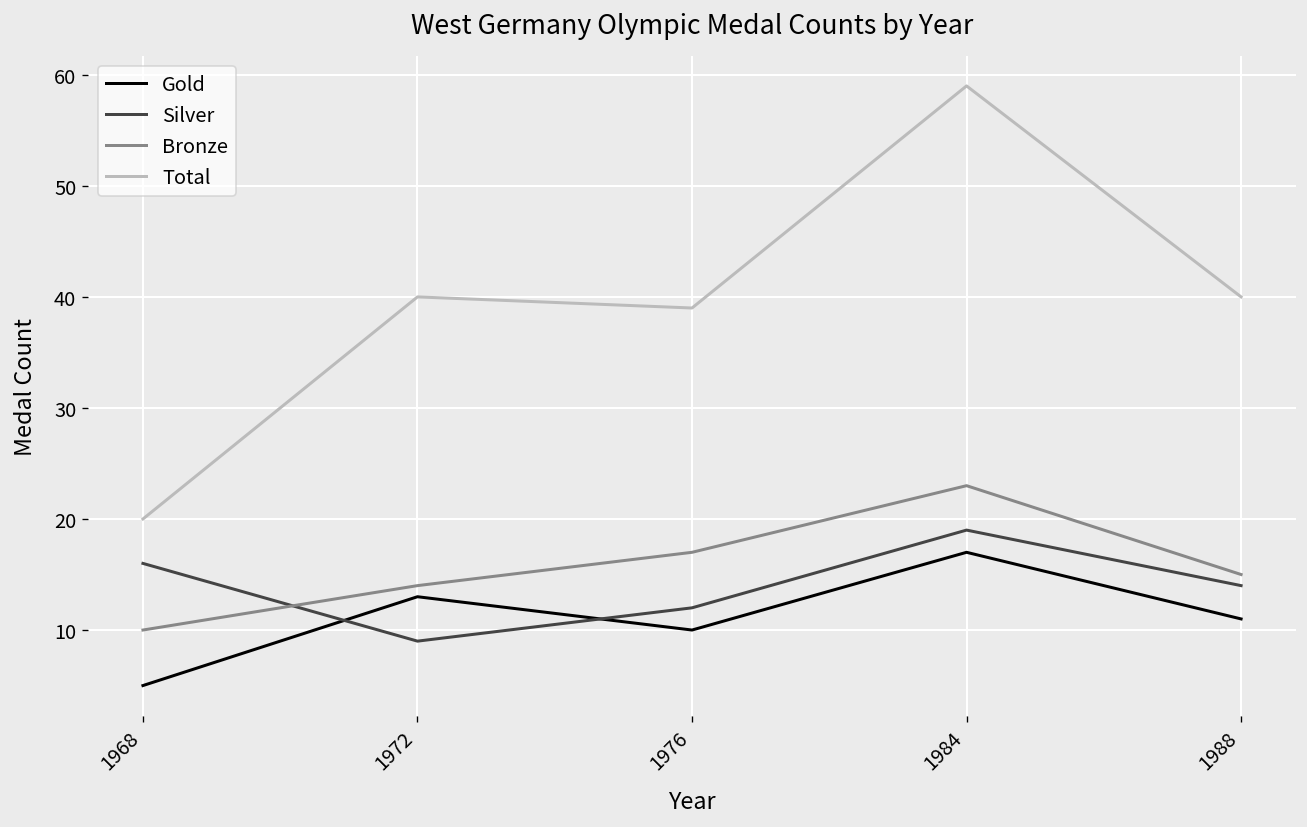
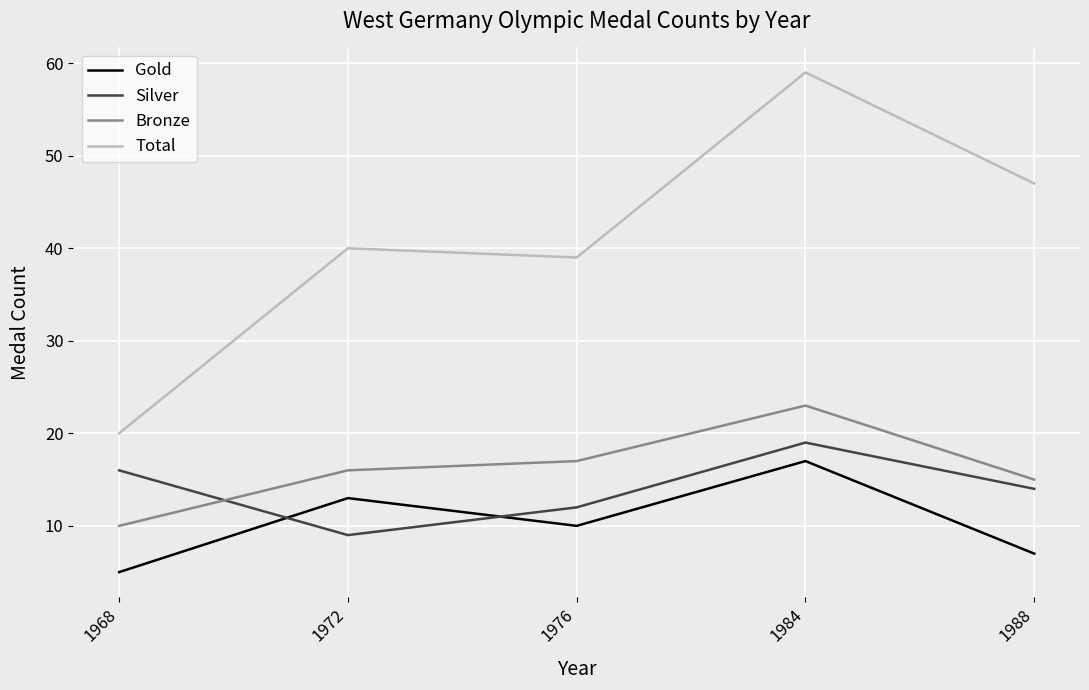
Bronze, 1972: 14 -> 16
Gold, 1988: 11 -> 7
Total, 1988: 40 -> 47
